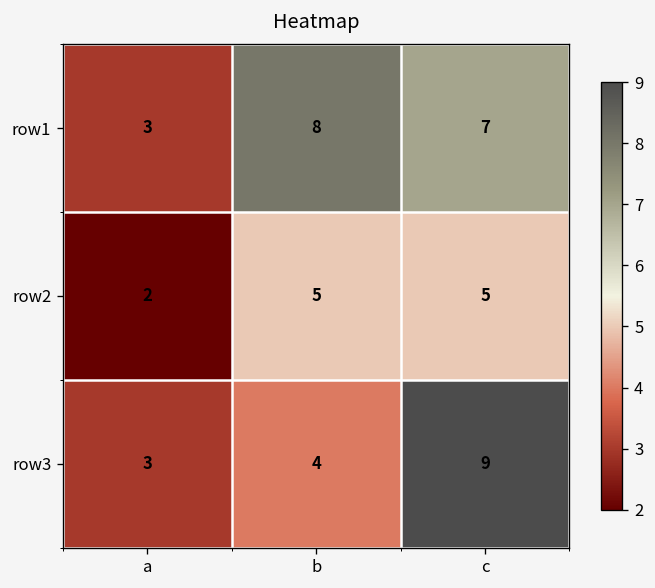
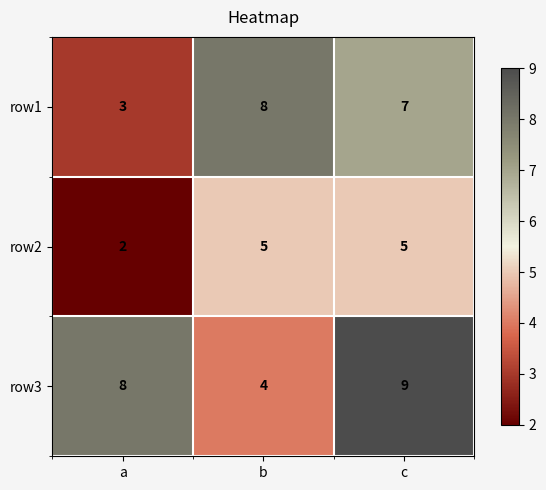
row3, a: 3 -> 8
